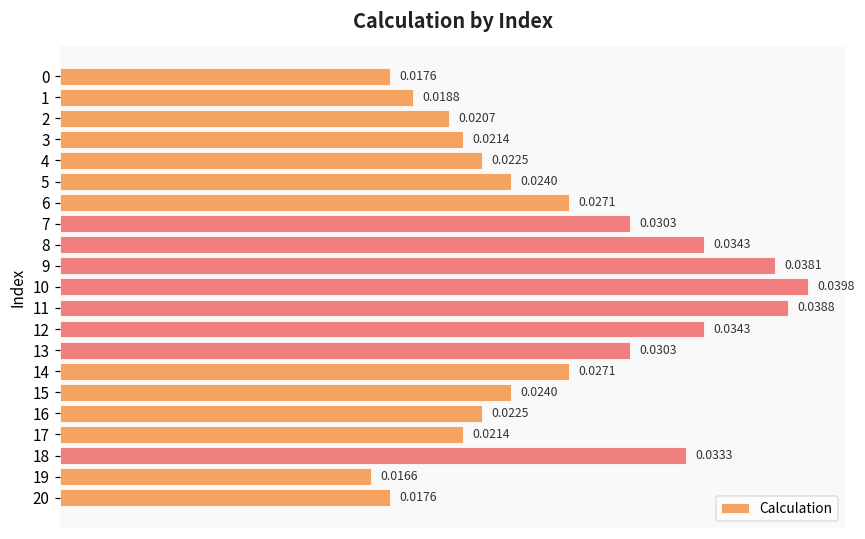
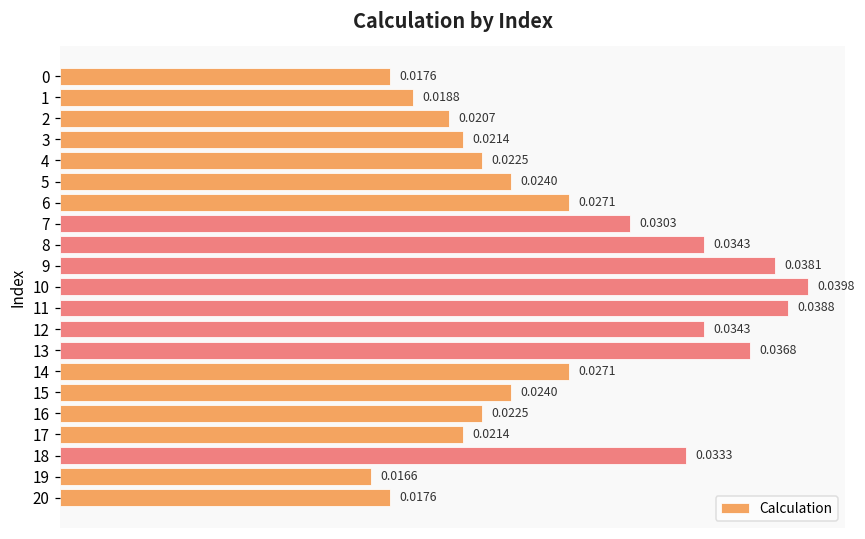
13: 0.0303 -> 0.0368
